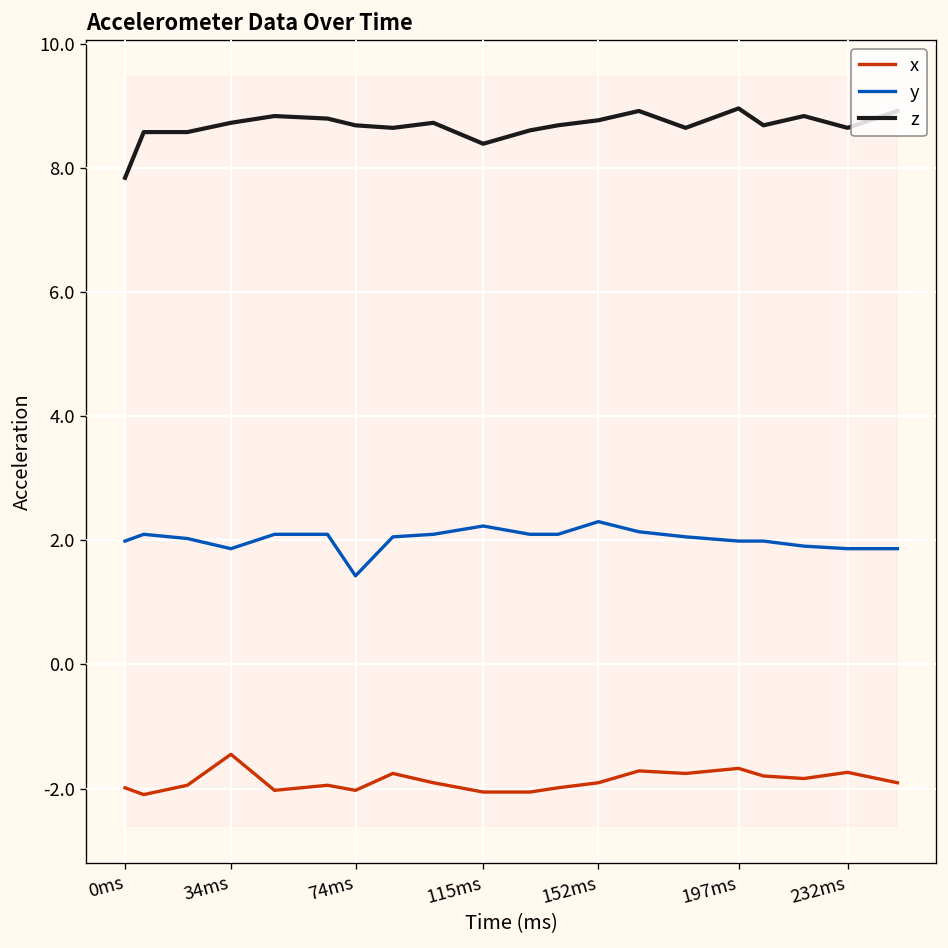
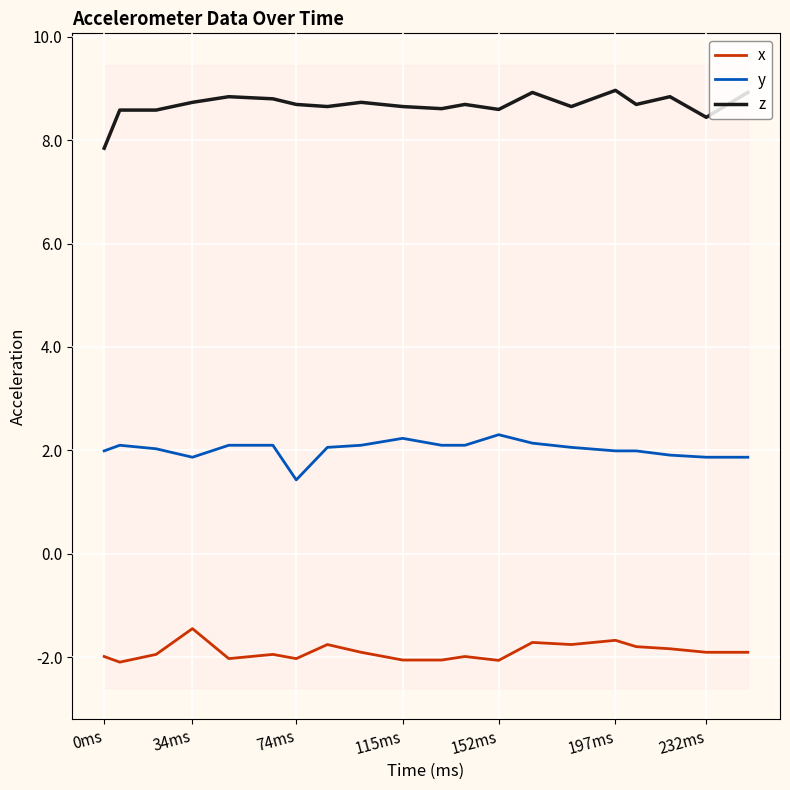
z, 115ms: 8.4 -> 8.6
x, 152ms: -1.9 -> -2.1
z, 152ms: 8.8 -> 8.6
x, 232ms: -1.7 -> -1.9
z, 232ms: 8.6 -> 8.4
